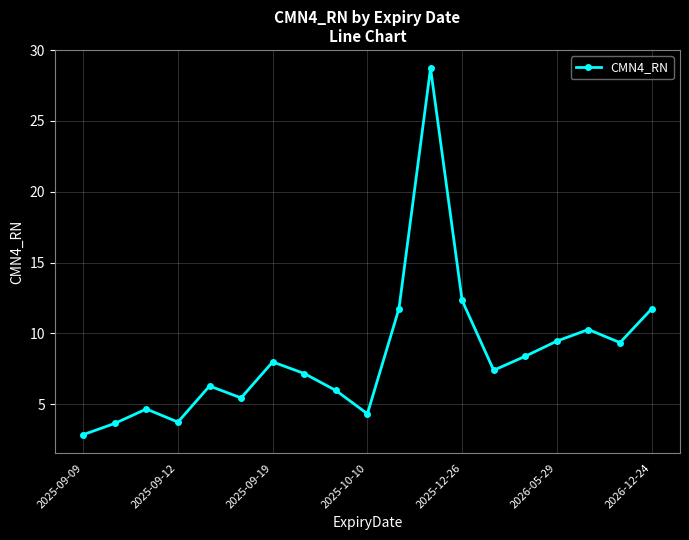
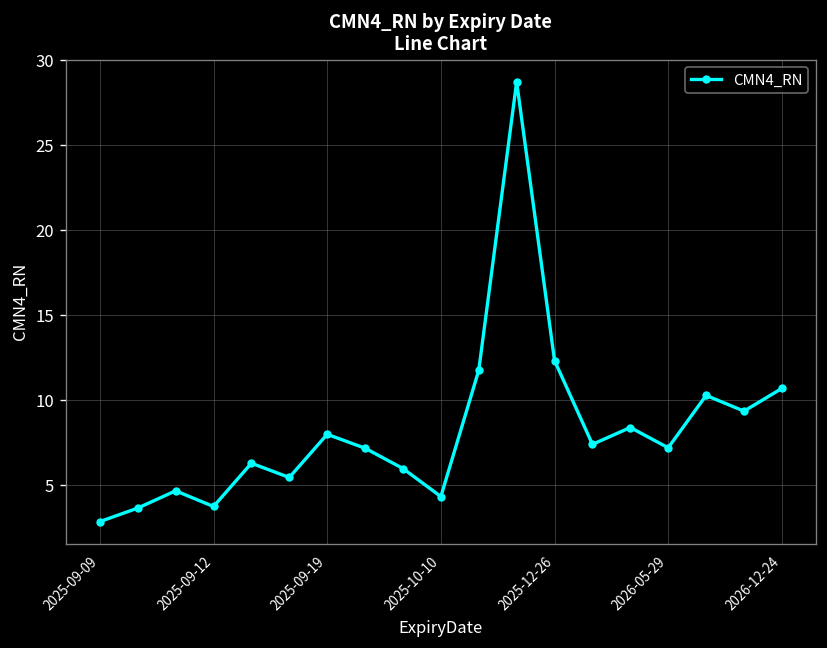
2026-05-29: 9.5 -> 7.2
2026-12-24: 11.7 -> 10.7
